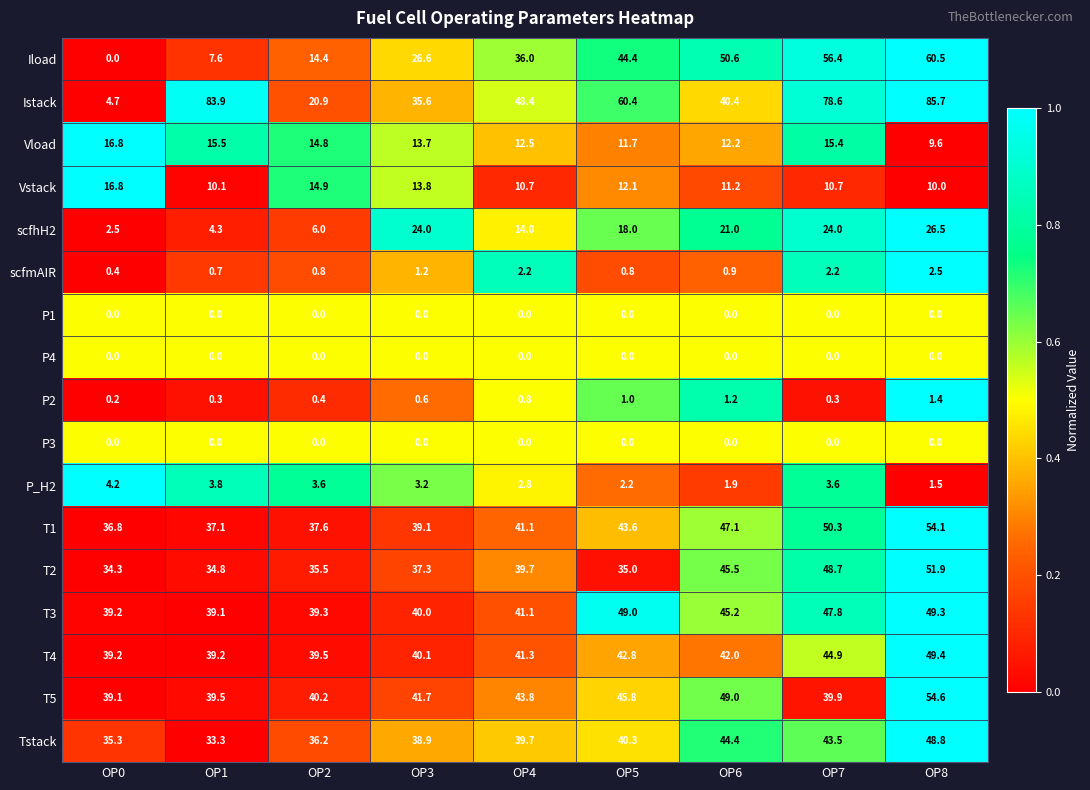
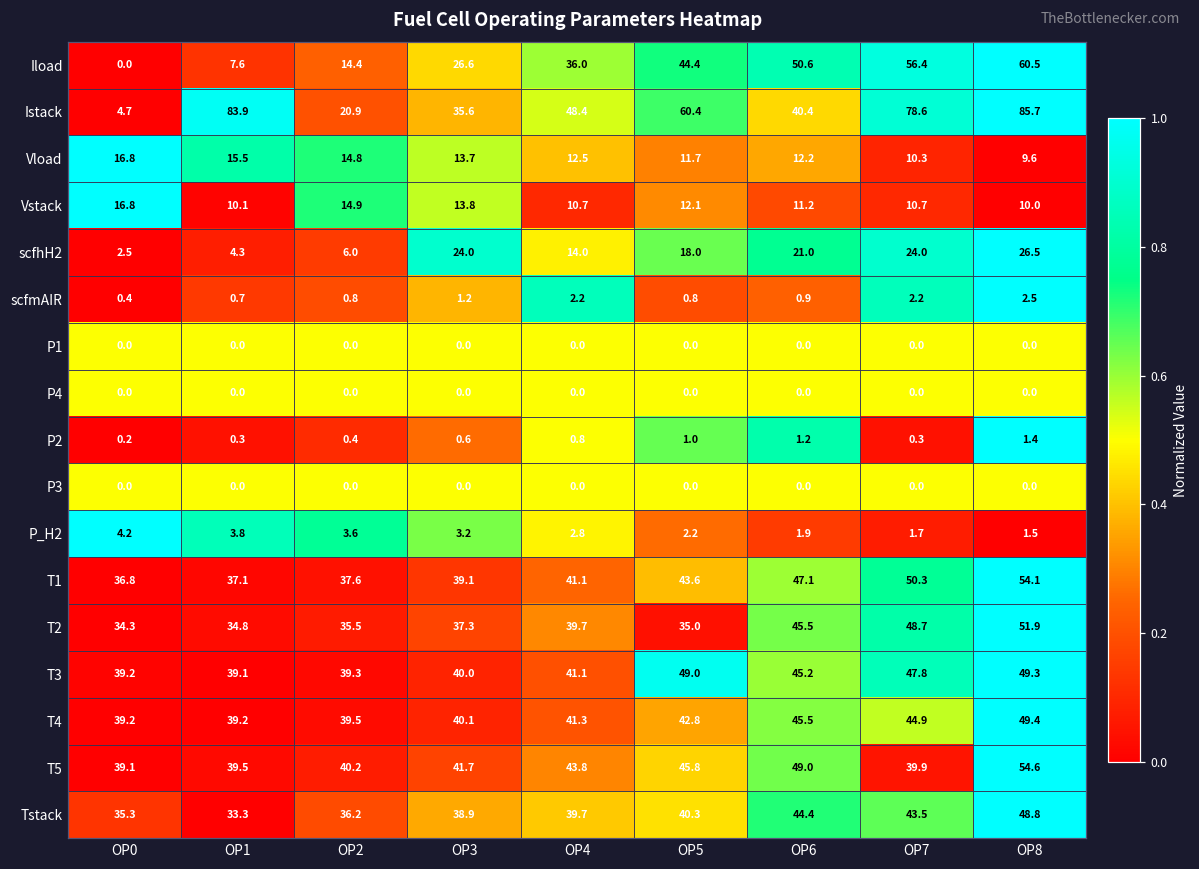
Vload, OP7: 15.4 -> 10.3
P_H2, OP7: 3.6 -> 1.7
T4, OP6: 42.0 -> 45.5
